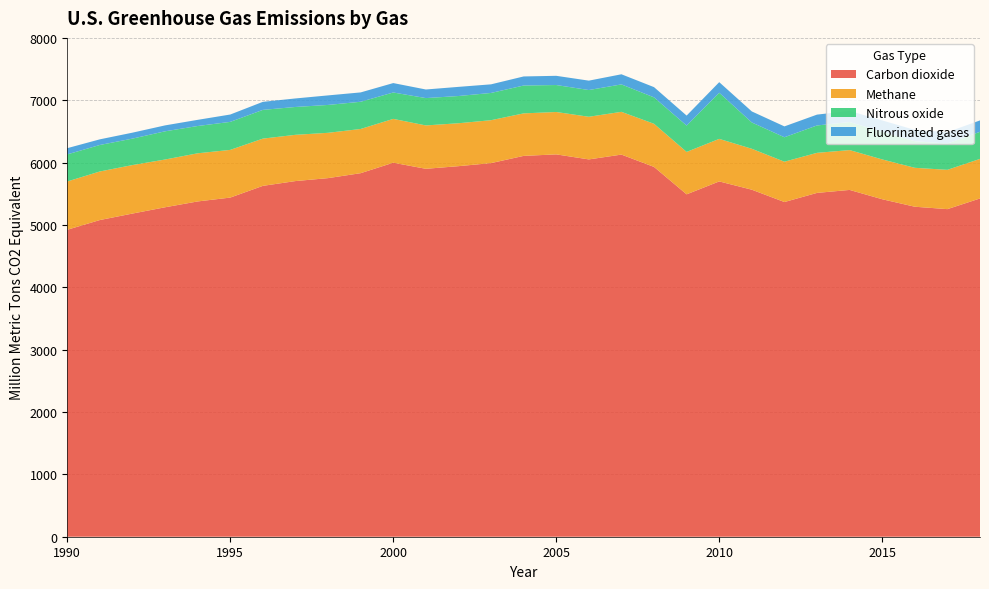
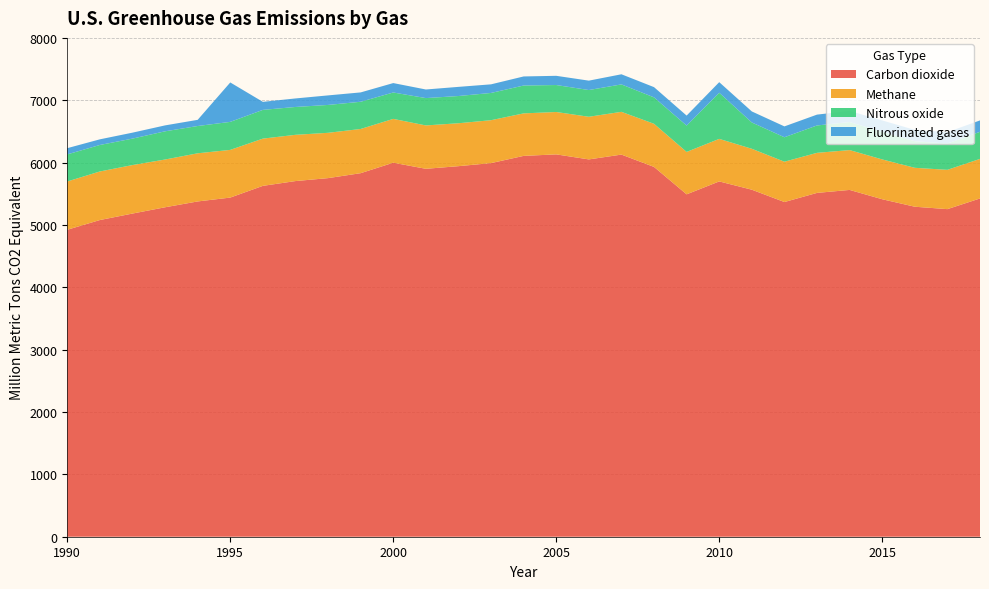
Fluorinated gases, 1995: 100 -> 600
